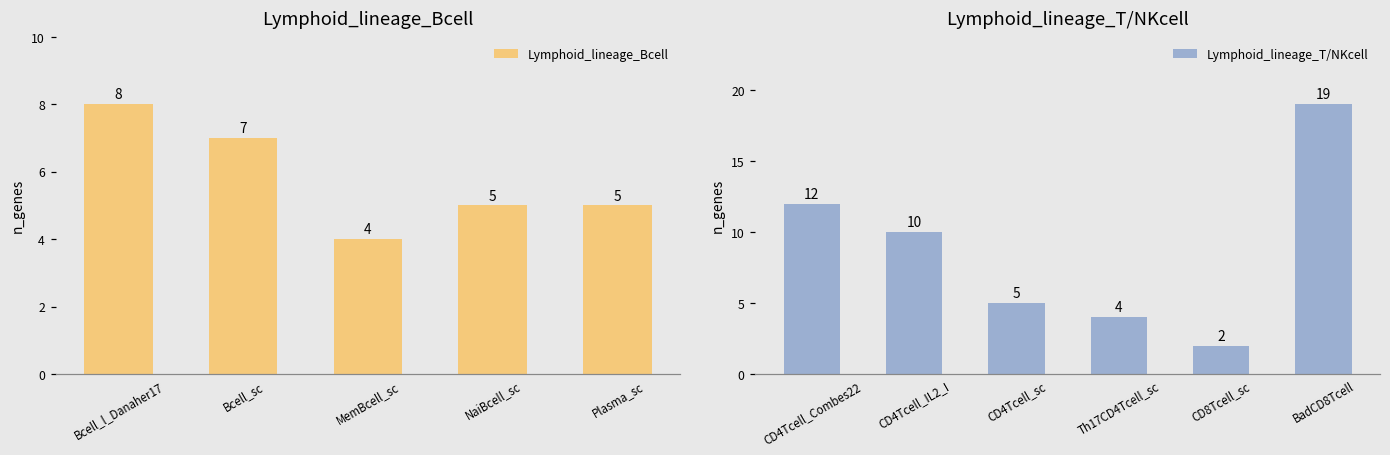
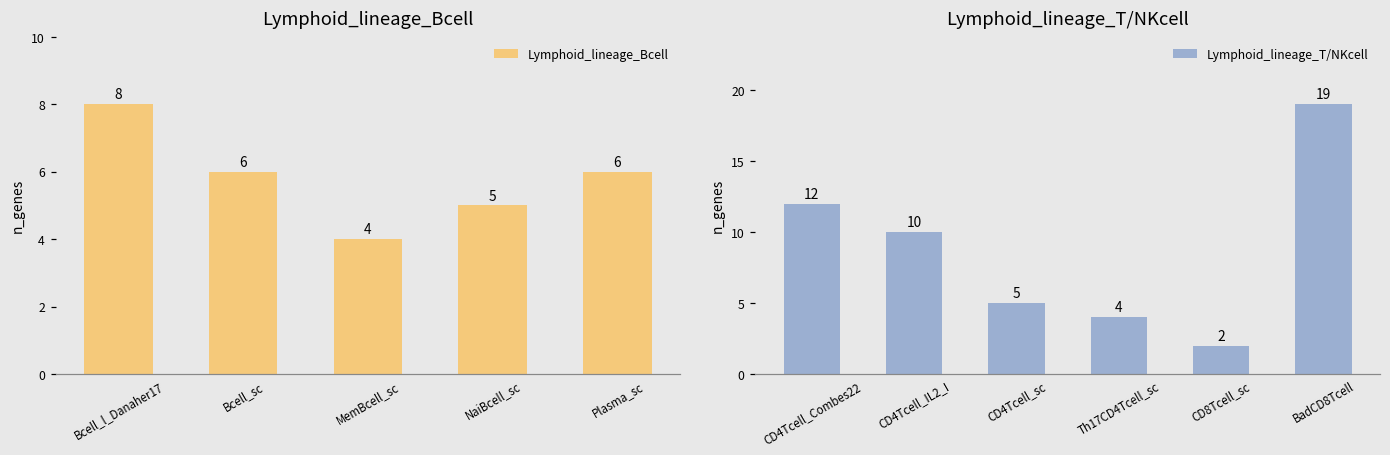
Lymphoid_lineage_Bcell, Bcell_sc: 7 -> 6
Lymphoid_lineage_Bcell, Plasma_sc: 5 -> 6
